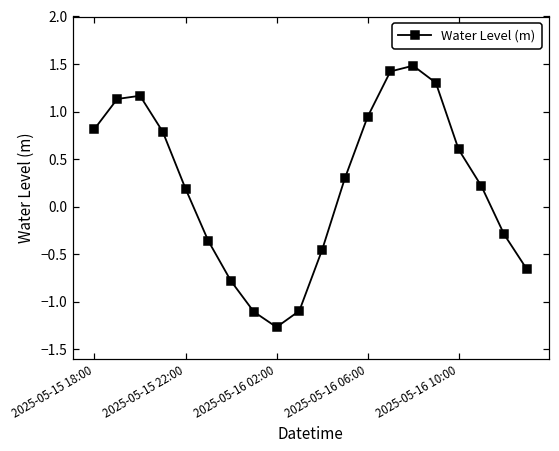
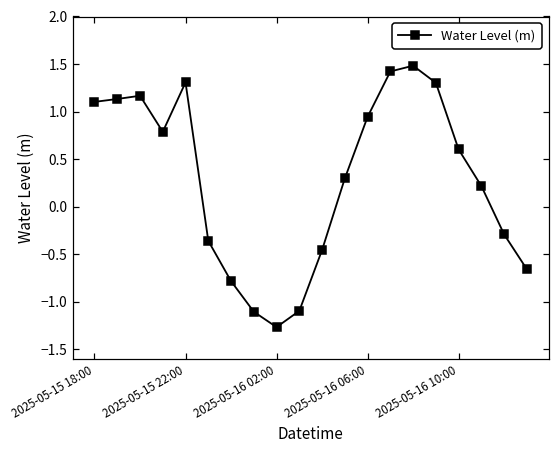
2025-05-15 18:00: 0.8 -> 1.1
2025-05-15 22:00: 0.2 -> 1.3
